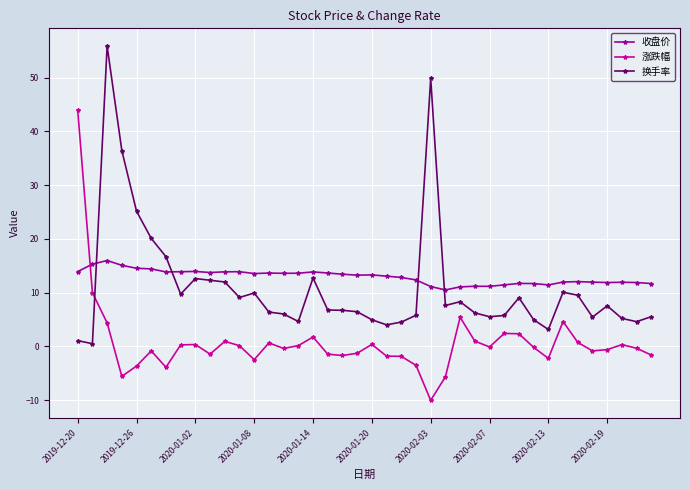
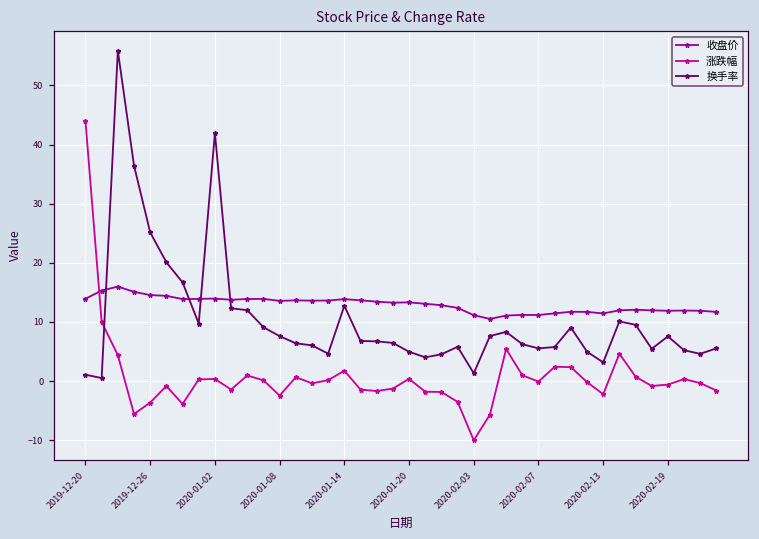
换手率, 2020-01-02: 13 -> 42
换手率, 2020-01-08: 10 -> 8
换手率, 2020-02-03: 50 -> 1
